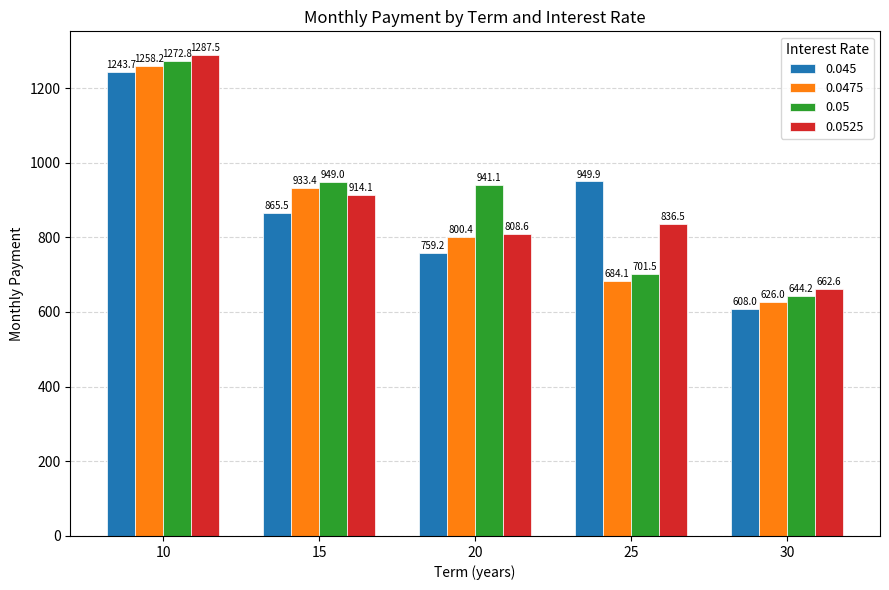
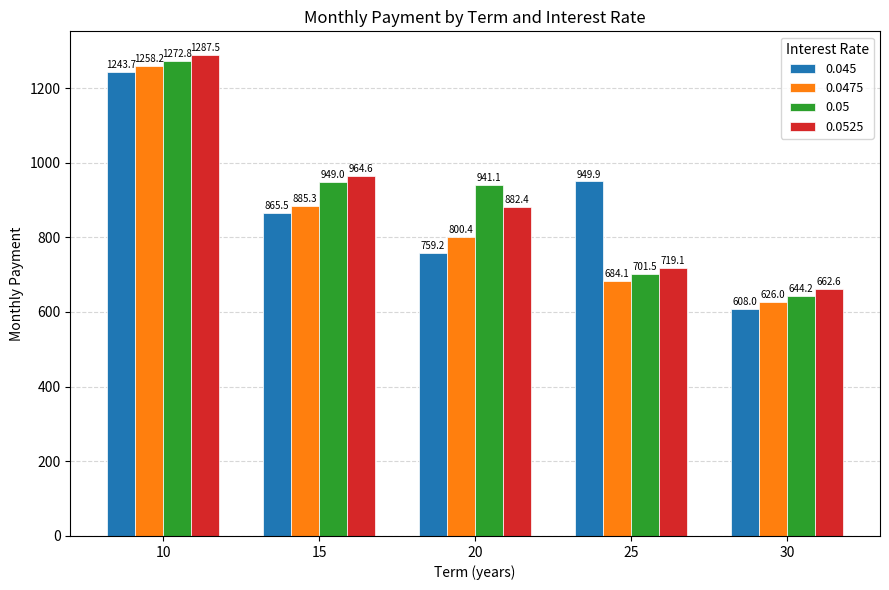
0.0475, 15: 933.4 -> 885.3
0.0525, 15: 914.1 -> 964.6
0.0525, 20: 808.6 -> 882.4
0.0525, 25: 836.5 -> 719.1
